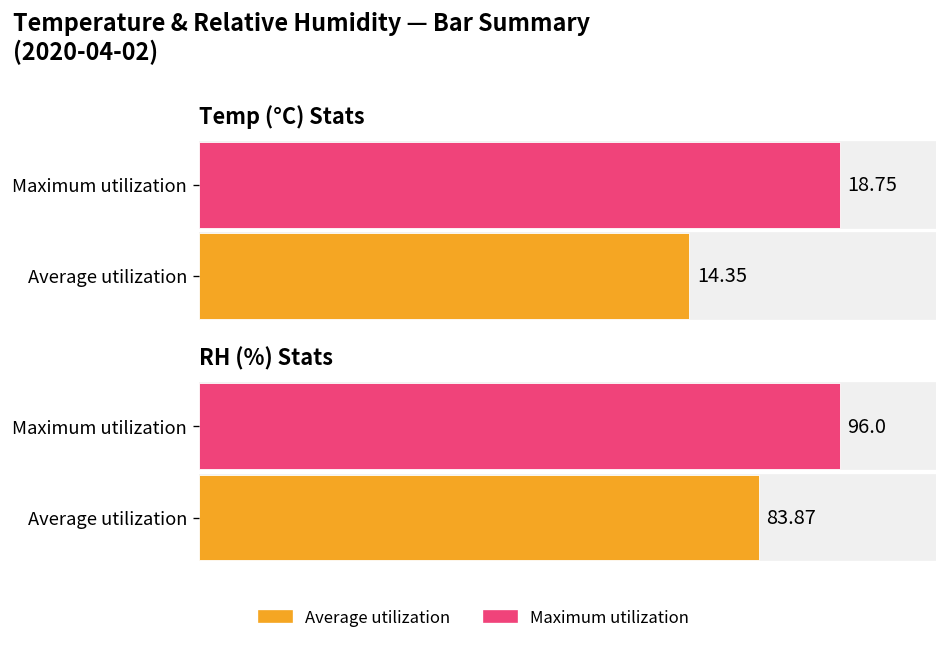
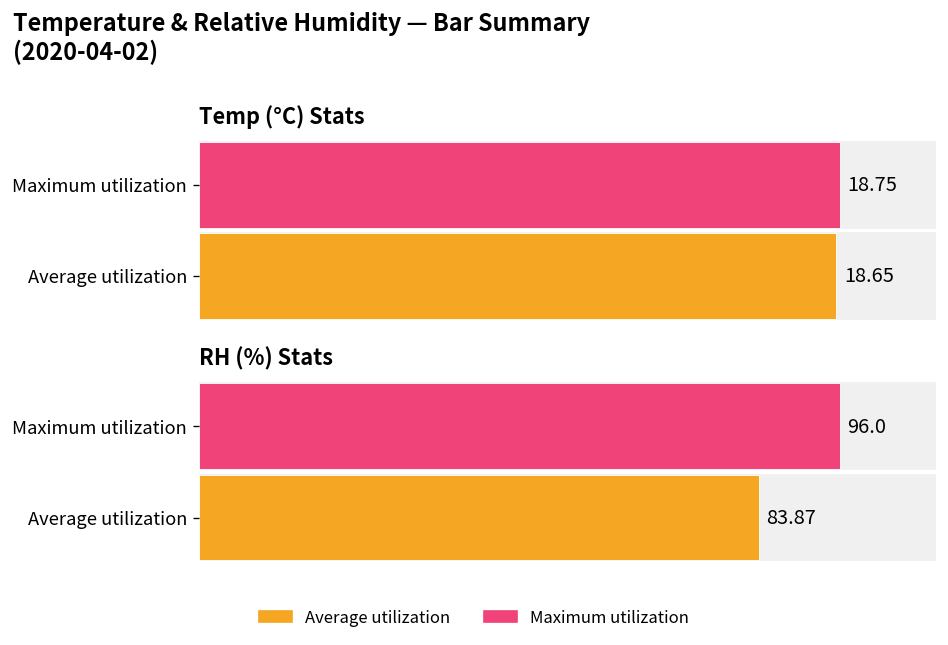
Temp (°C) Stats, Average utilization: 14.35 -> 18.65
